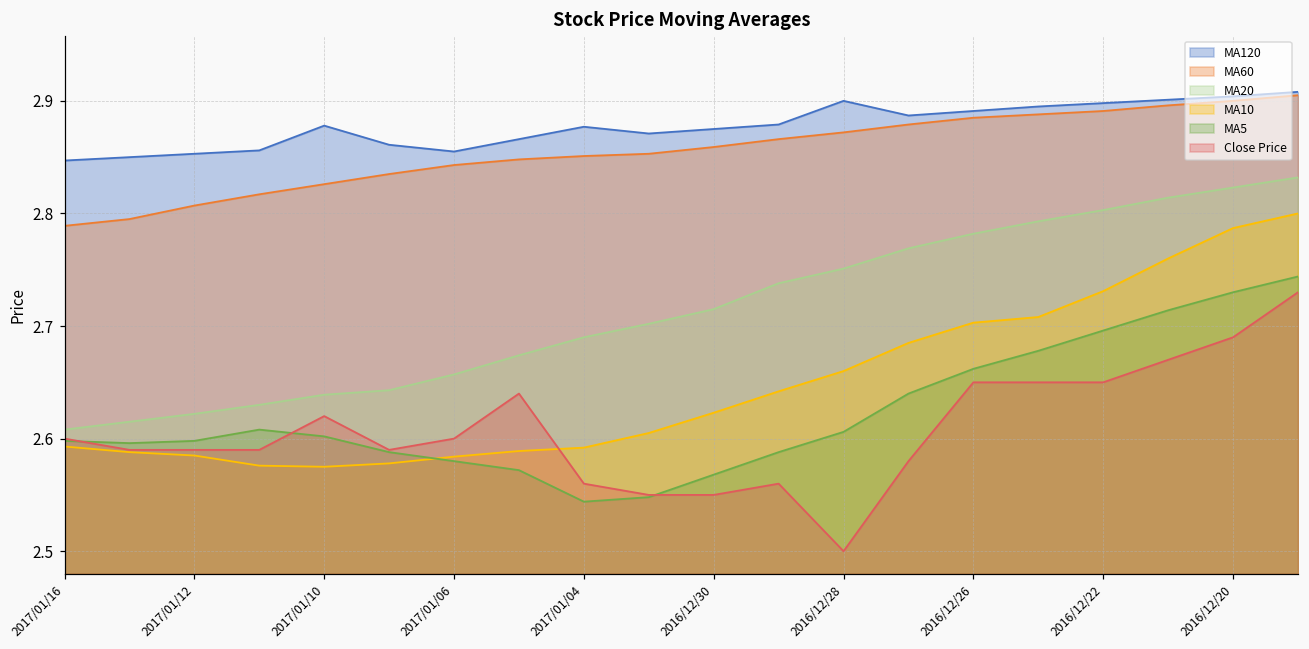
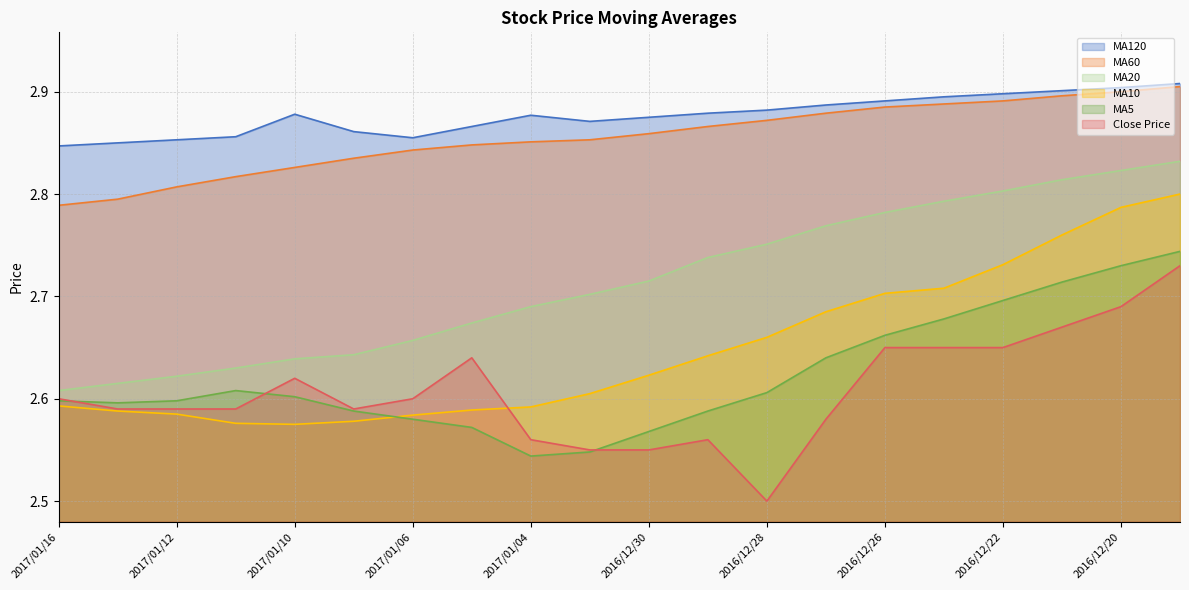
MA120, 2016/12/28: 2.900 -> 2.882
